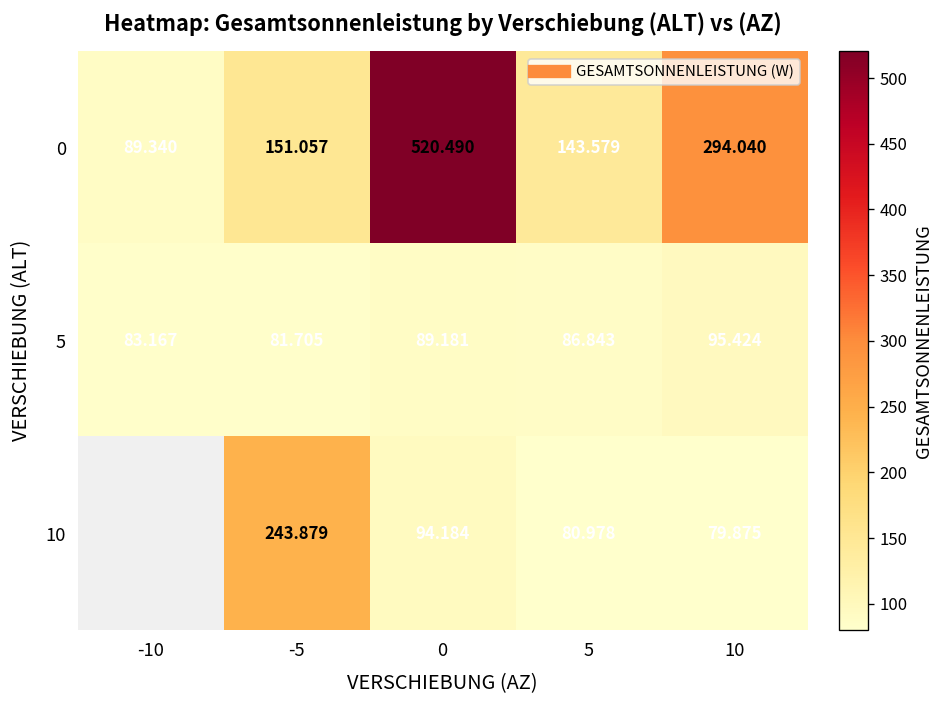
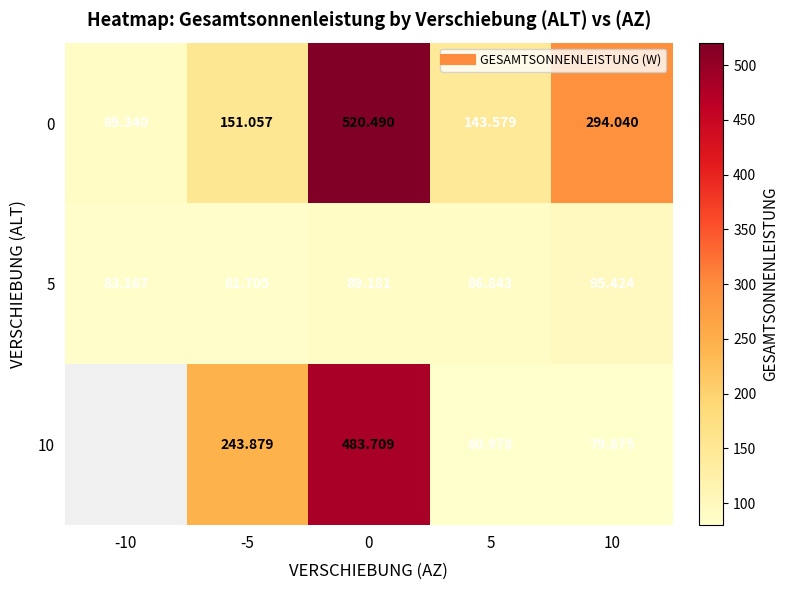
10, 0: 94.184 -> 483.709
